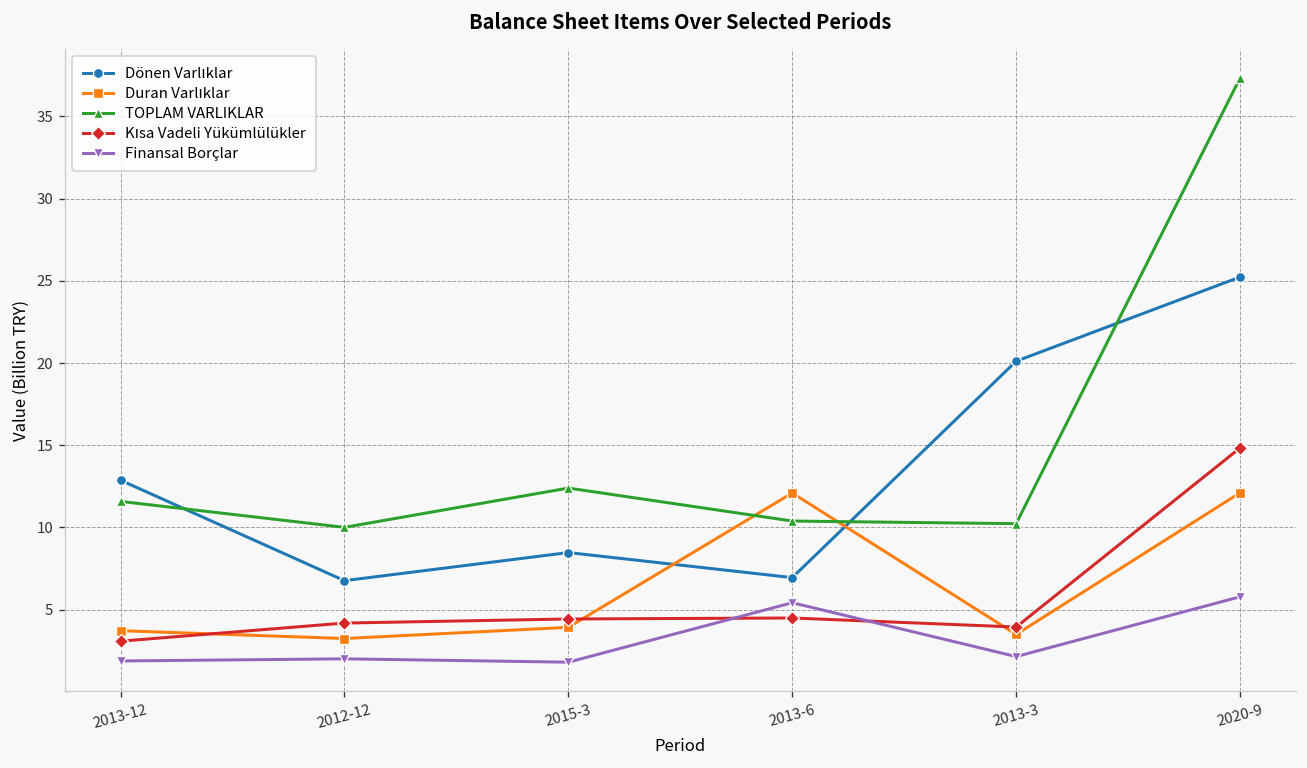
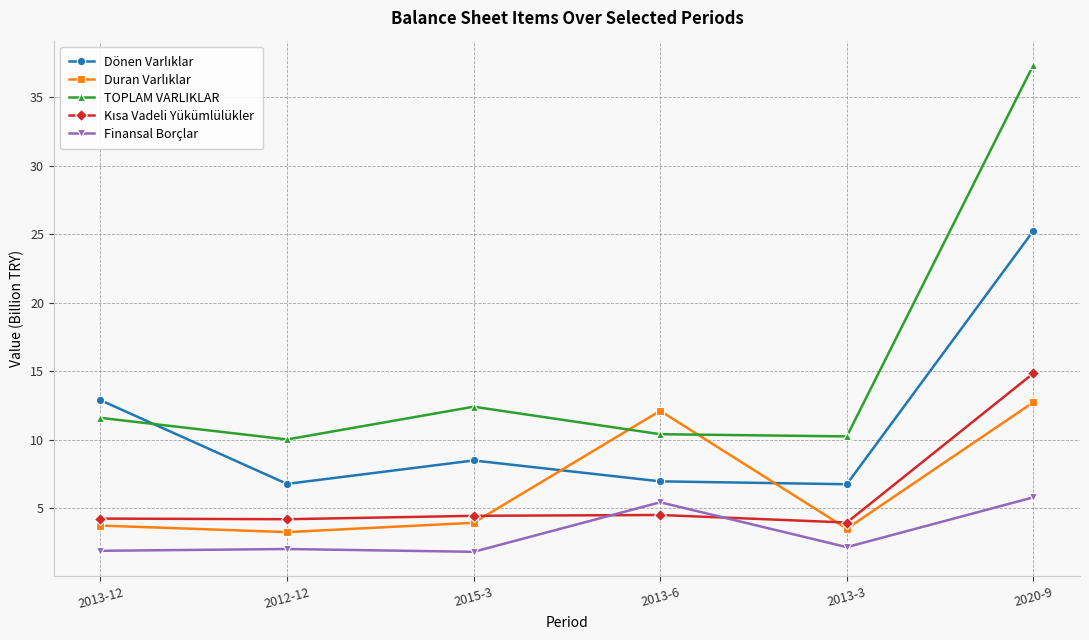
Kısa Vadeli Yükümlülükler, 2013-12: 3.1 -> 4.2
Dönen Varlıklar, 2013-3: 20.1 -> 6.7
Duran Varlıklar, 2020-9: 12.1 -> 12.7
